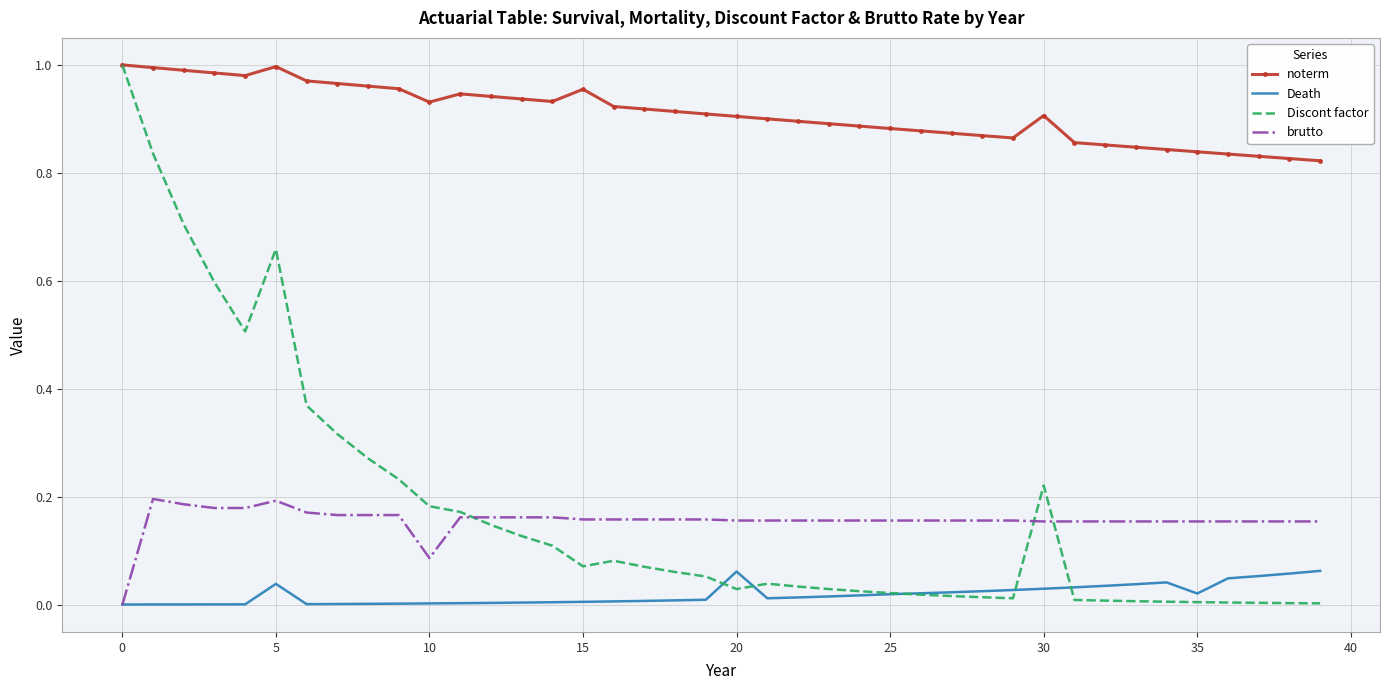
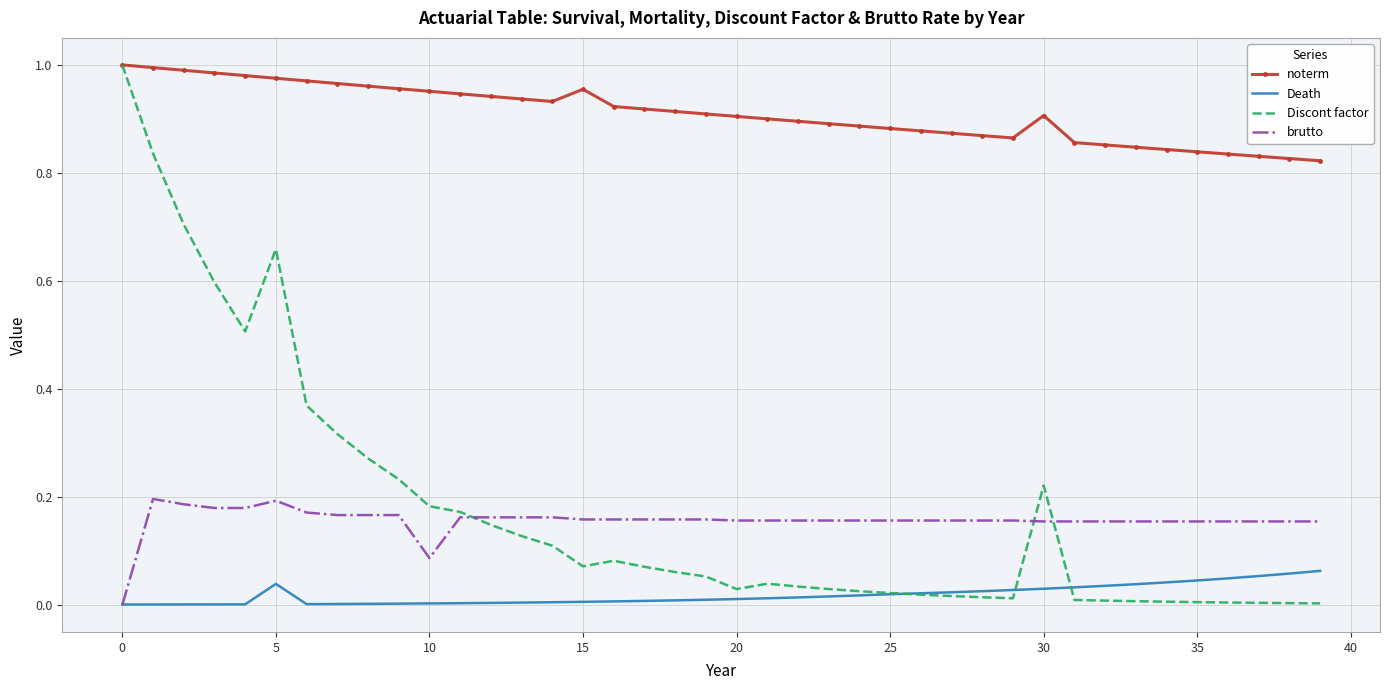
noterm, 5: 1.00 -> 0.98
noterm, 10: 0.93 -> 0.95
Death, 20: 0.06 -> 0.01
Death, 35: 0.02 -> 0.05
